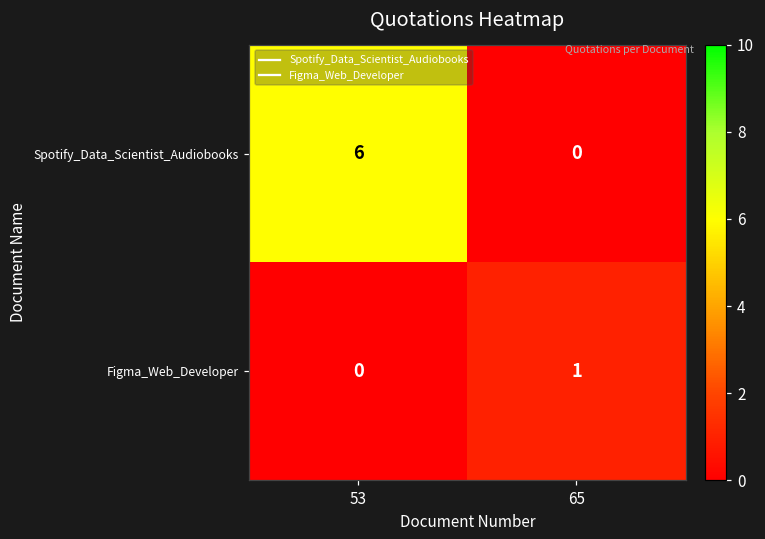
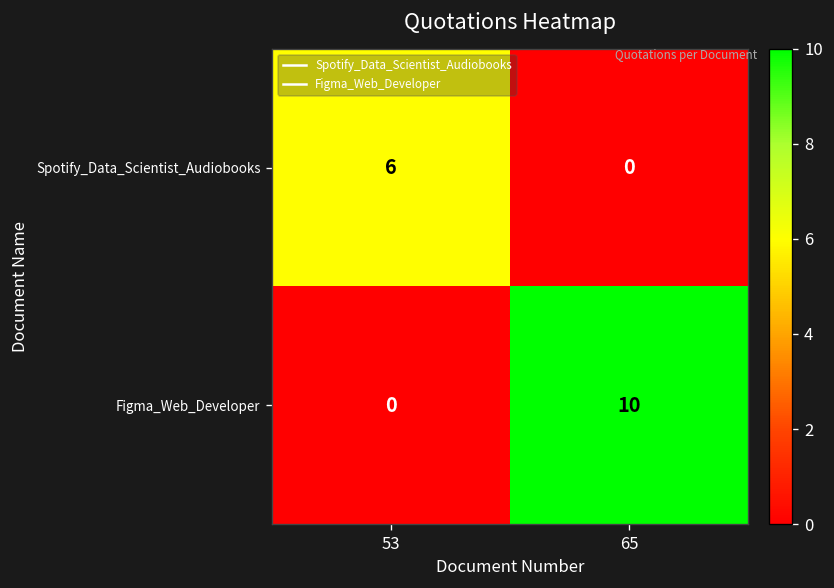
Figma_Web_Developer, 65: 1 -> 10
